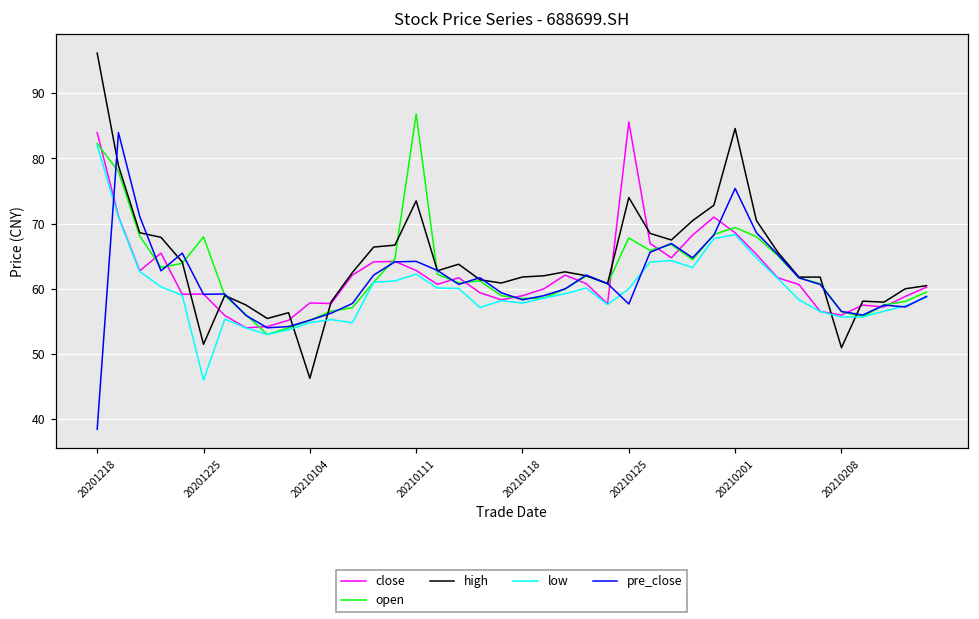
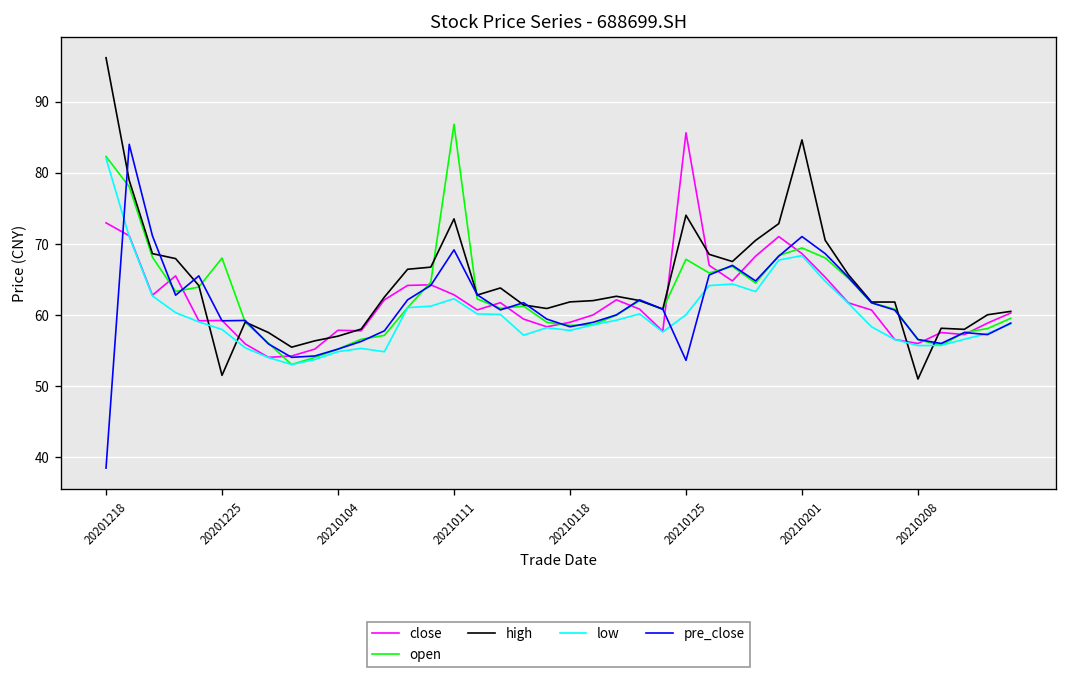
close, 20201218: 84 -> 73
low, 20201225: 46 -> 58
high, 20210104: 46 -> 57
pre_close, 20210111: 64 -> 69
pre_close, 20210125: 58 -> 54
pre_close, 20210201: 75 -> 71
